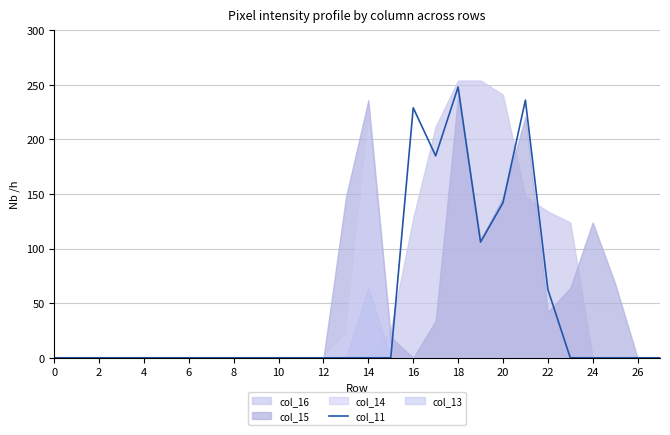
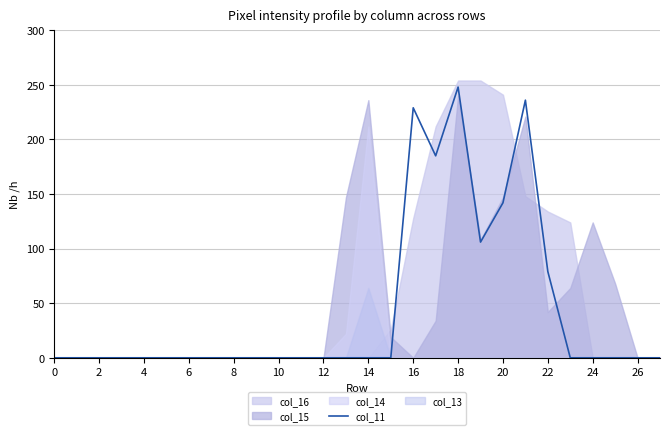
col_11, 22: 63 -> 79
